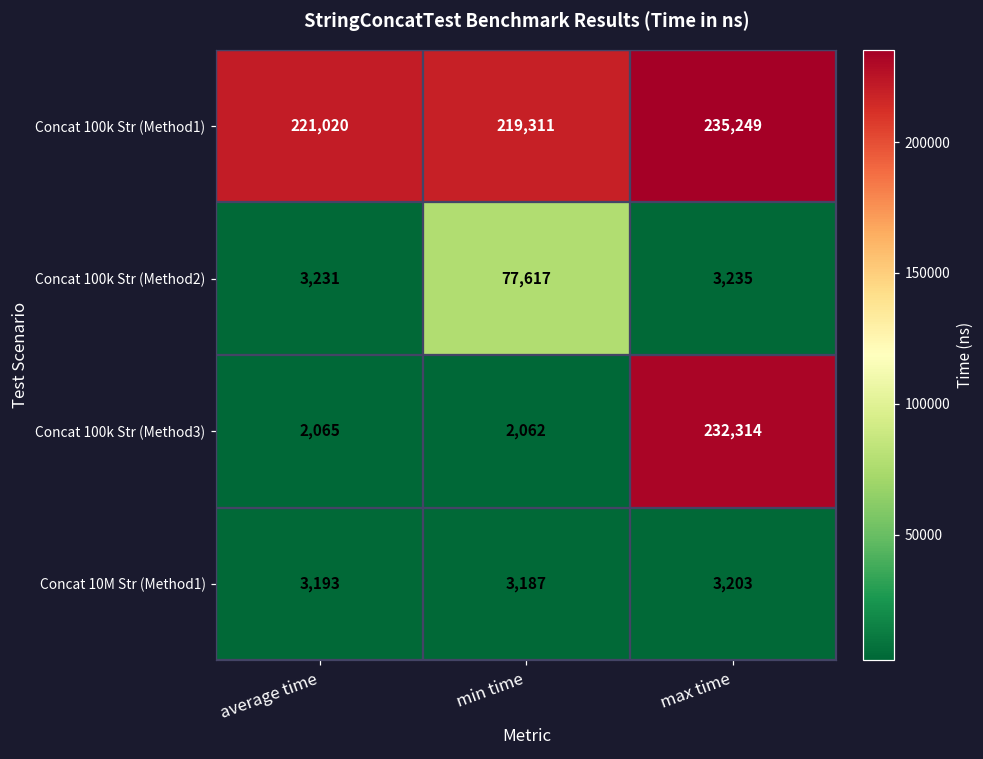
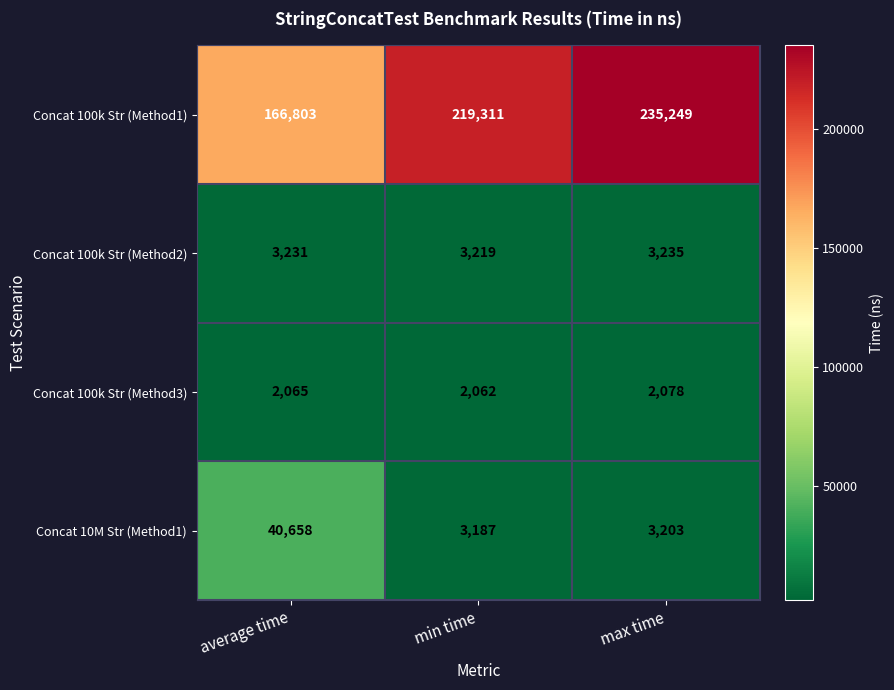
Concat 100k Str (Method1), average time: 221,020 -> 166,803
Concat 100k Str (Method2), min time: 77,617 -> 3,219
Concat 100k Str (Method3), max time: 232,314 -> 2,078
Concat 10M Str (Method1), average time: 3,193 -> 40,658
